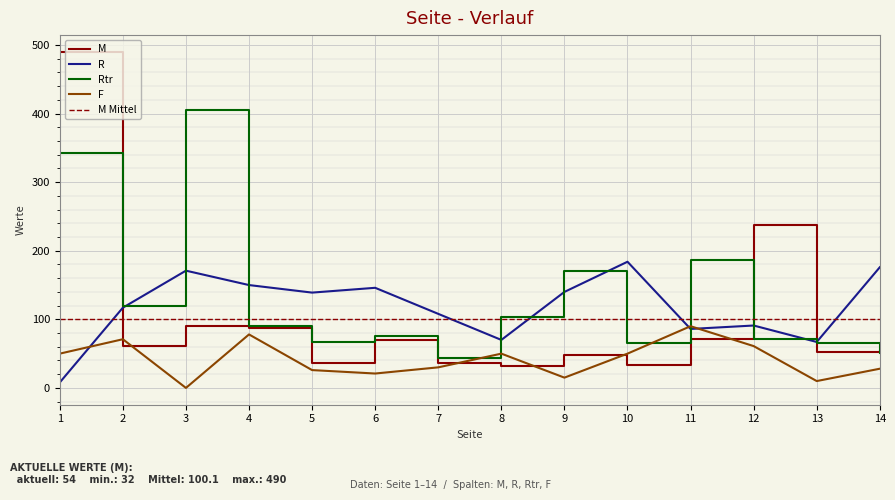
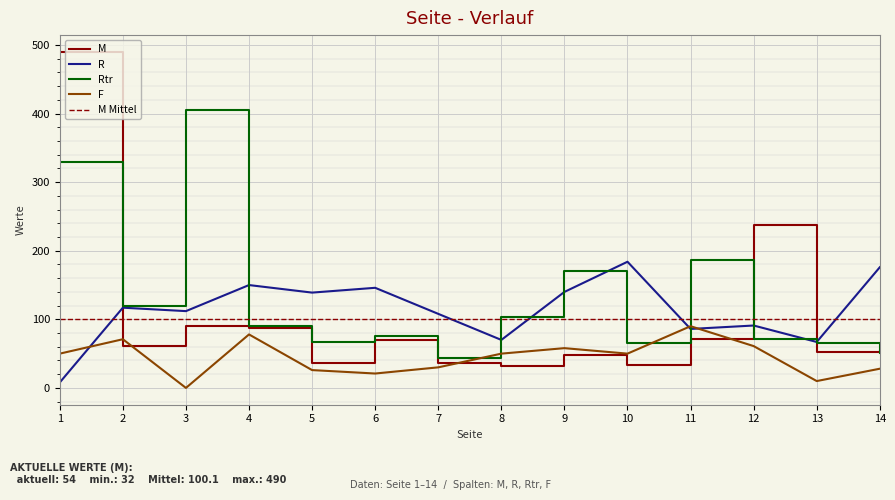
Rtr, 1: 340 -> 330
R, 3: 170 -> 110
F, 9: 20 -> 60
